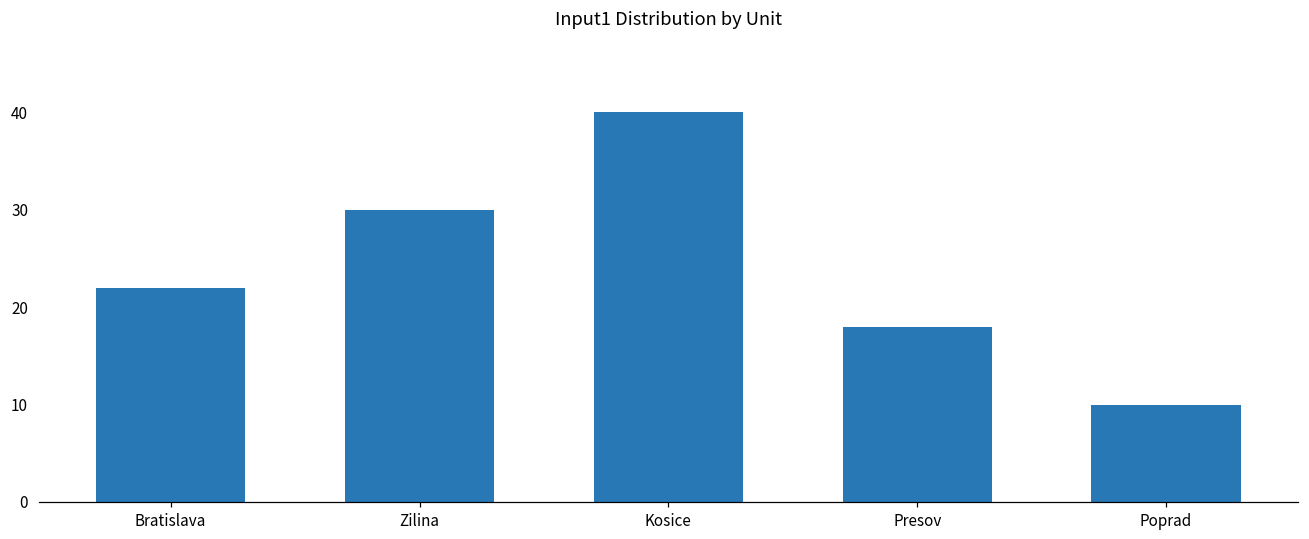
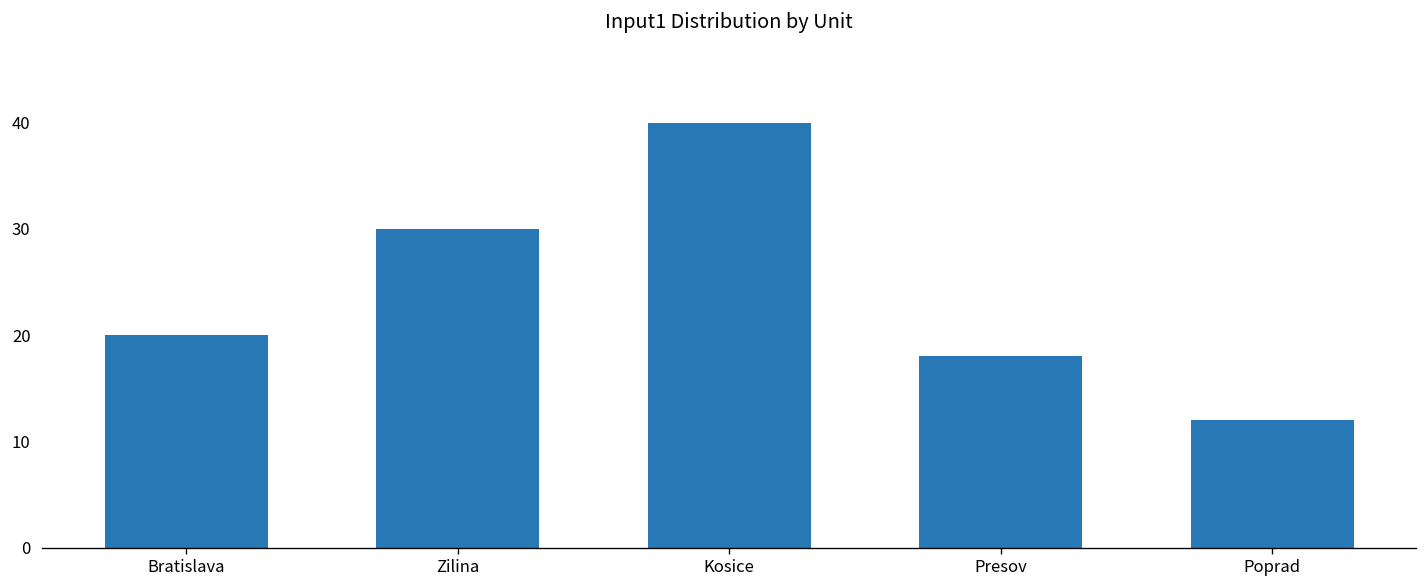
Bratislava: 22 -> 20
Poprad: 10 -> 12
